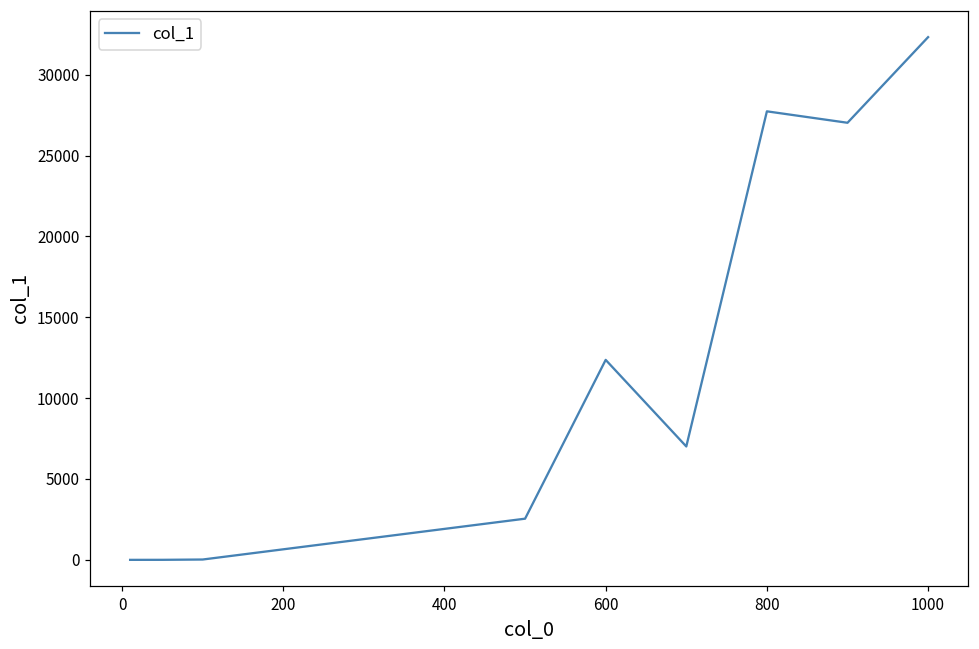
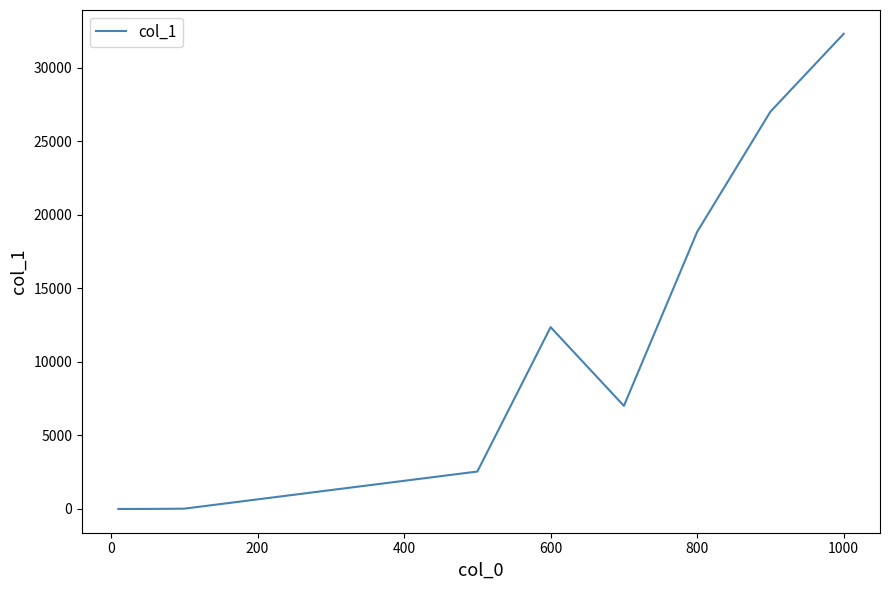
800: 27700 -> 18900
